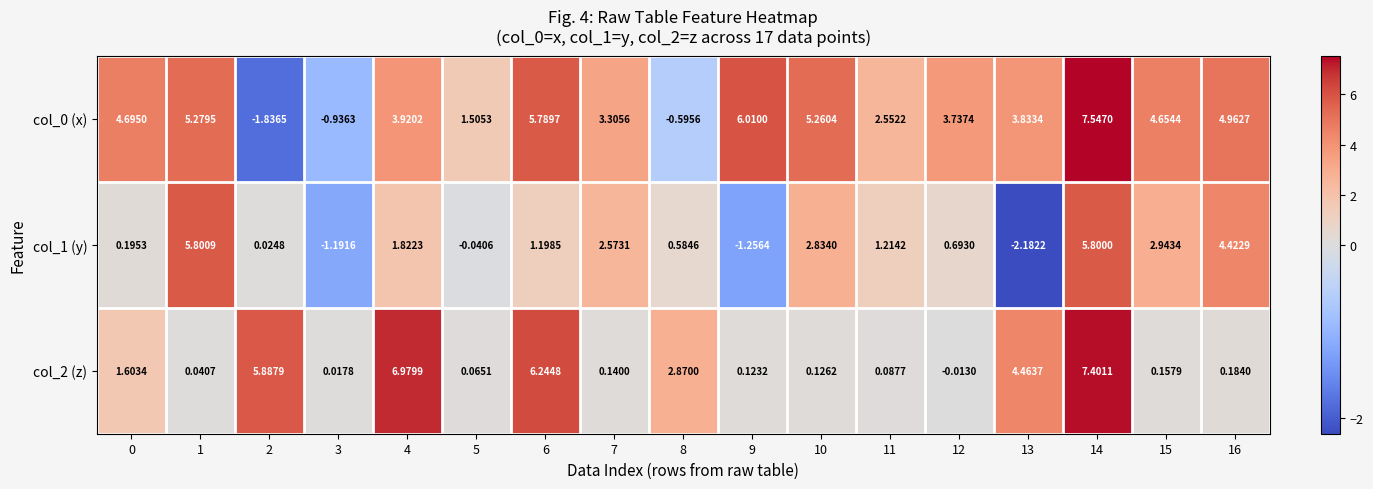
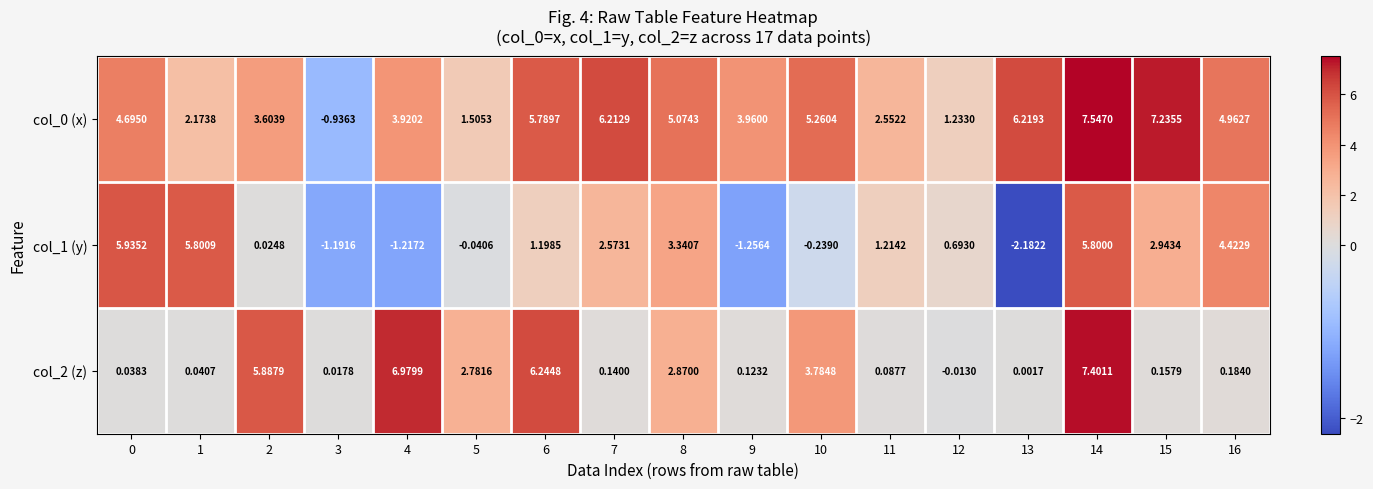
col_0 (x), 1: 5.2795 -> 2.1738
col_0 (x), 2: -1.8365 -> 3.6039
col_0 (x), 7: 3.3056 -> 6.2129
col_0 (x), 8: -0.5956 -> 5.0743
col_0 (x), 9: 6.0100 -> 3.9600
col_0 (x), 12: 3.7374 -> 1.2330
col_0 (x), 13: 3.8334 -> 6.2193
col_0 (x), 15: 4.6544 -> 7.2355
col_1 (y), 0: 0.1953 -> 5.9352
col_1 (y), 4: 1.8223 -> -1.2172
col_1 (y), 8: 0.5846 -> 3.3407
col_1 (y), 10: 2.8340 -> -0.2390
col_2 (z), 0: 1.6034 -> 0.0383
col_2 (z), 5: 0.0651 -> 2.7816
col_2 (z), 10: 0.1262 -> 3.7848
col_2 (z), 13: 4.4637 -> 0.0017
